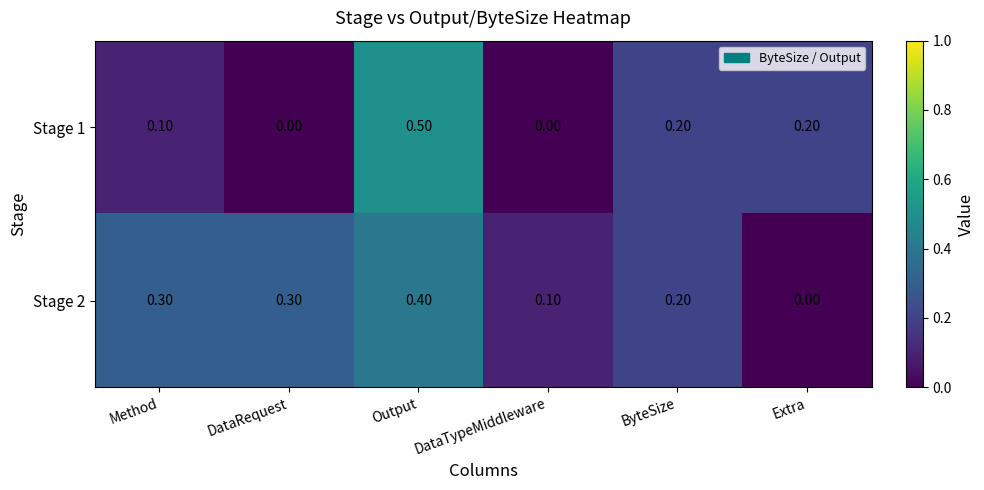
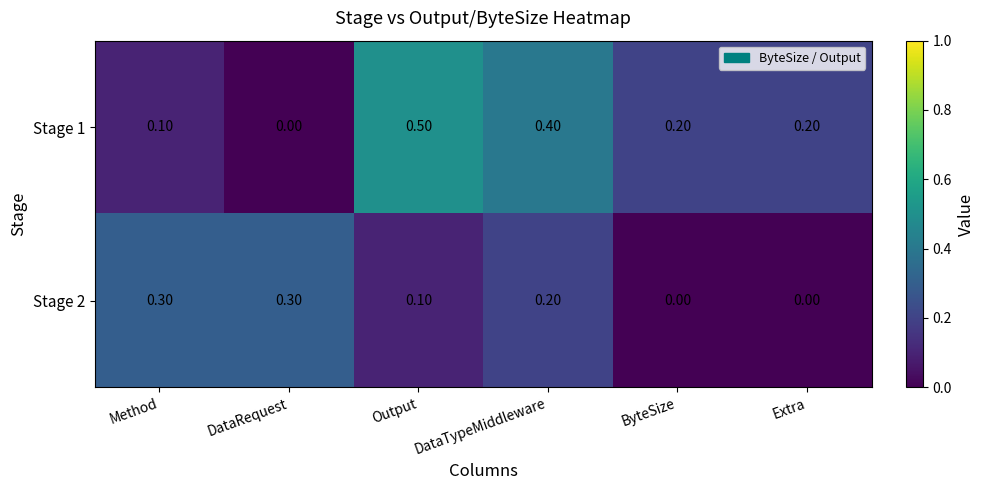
Stage 1, DataTypeMiddleware: 0.00 -> 0.40
Stage 2, Output: 0.40 -> 0.10
Stage 2, DataTypeMiddleware: 0.10 -> 0.20
Stage 2, ByteSize: 0.20 -> 0.00
